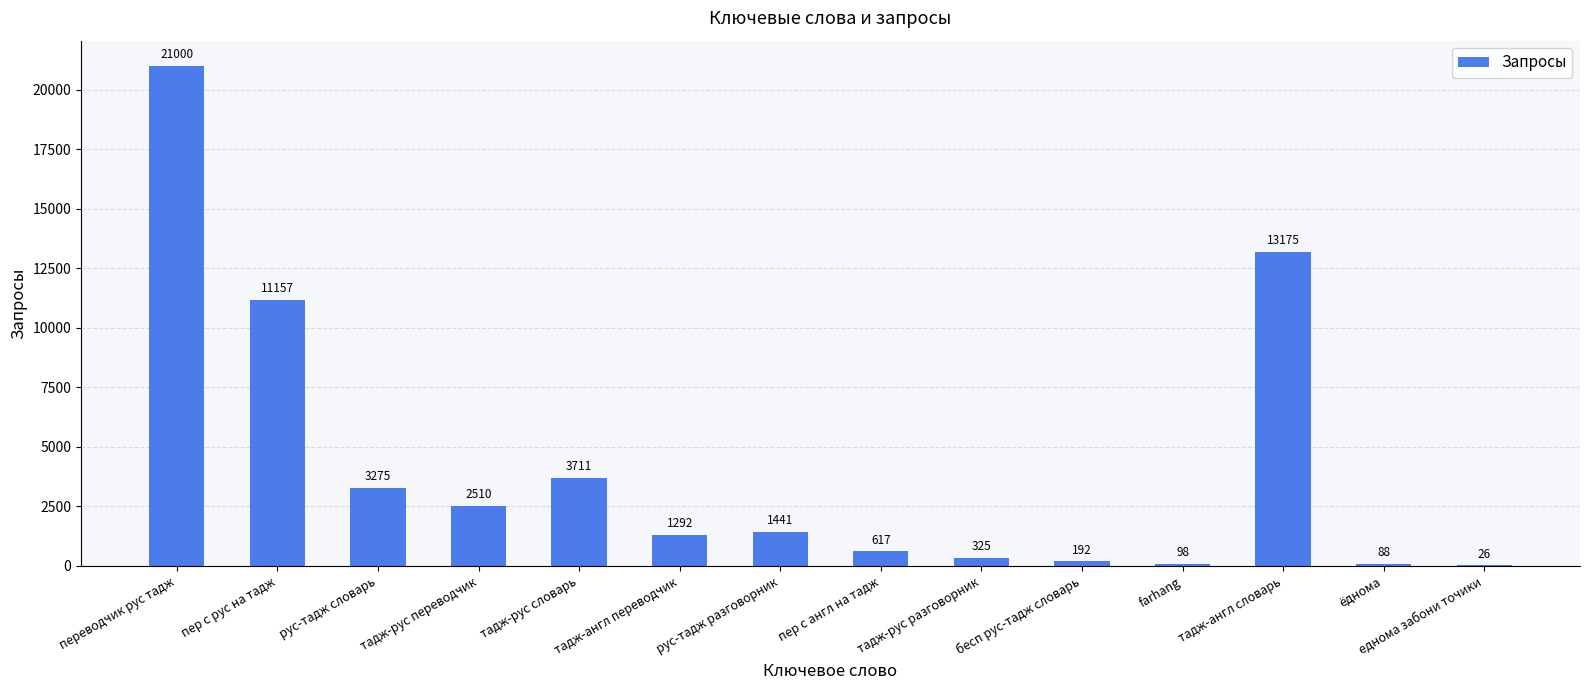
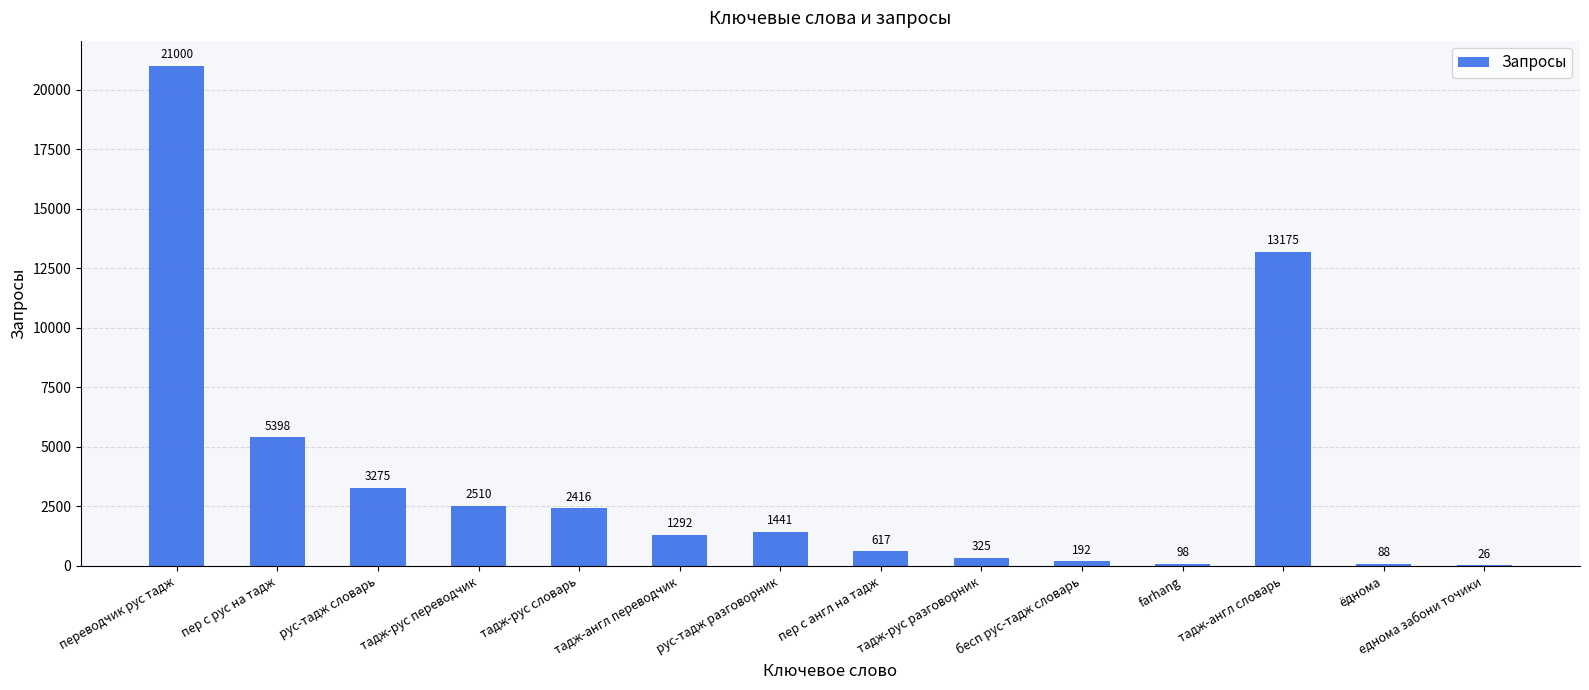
пер с рус на тадж: 11157 -> 5398
тадж-рус словарь: 3711 -> 2416
